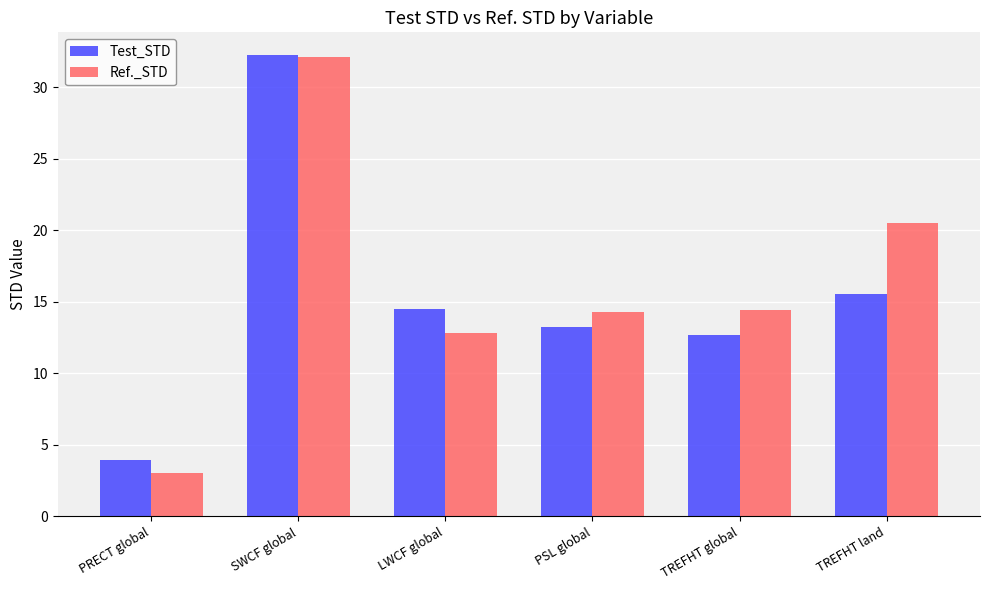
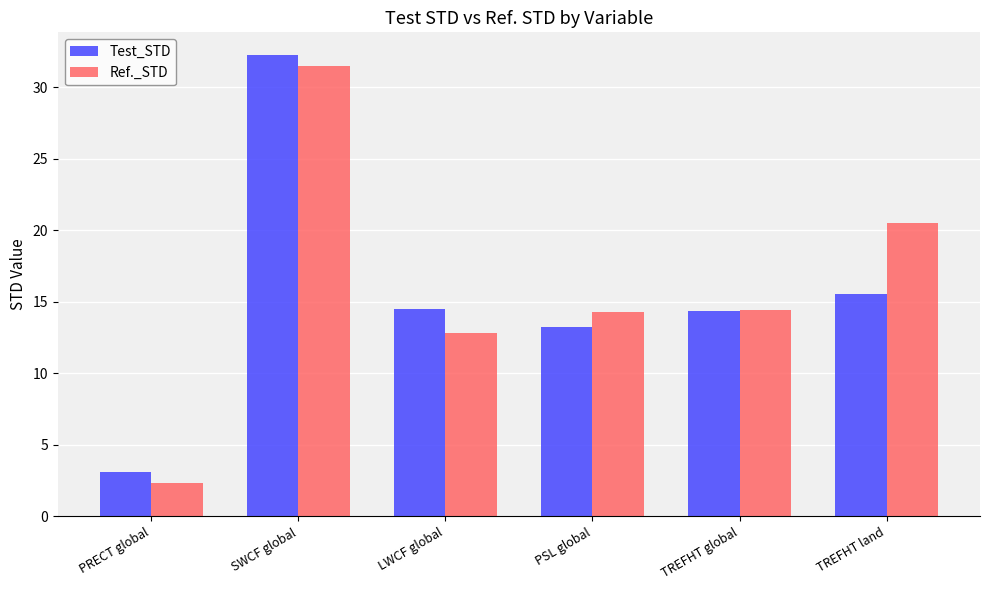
Test_STD, PRECT global: 4.0 -> 3.1
Ref._STD, PRECT global: 3.0 -> 2.4
Ref._STD, SWCF global: 32.1 -> 31.5
Test_STD, TREFHT global: 12.7 -> 14.4
